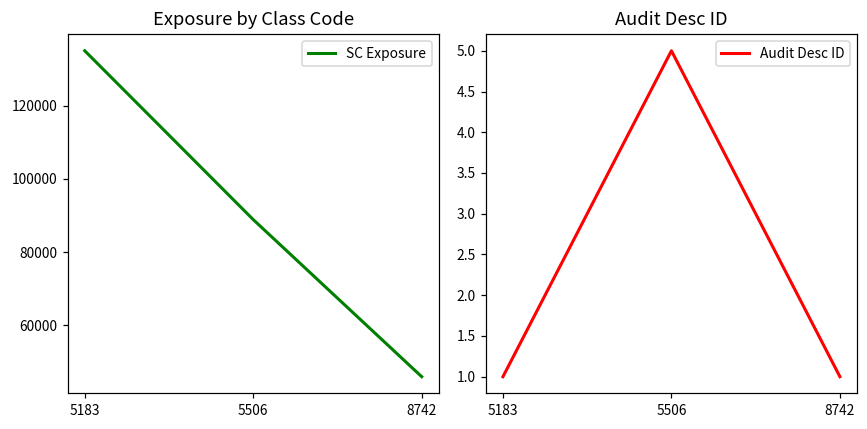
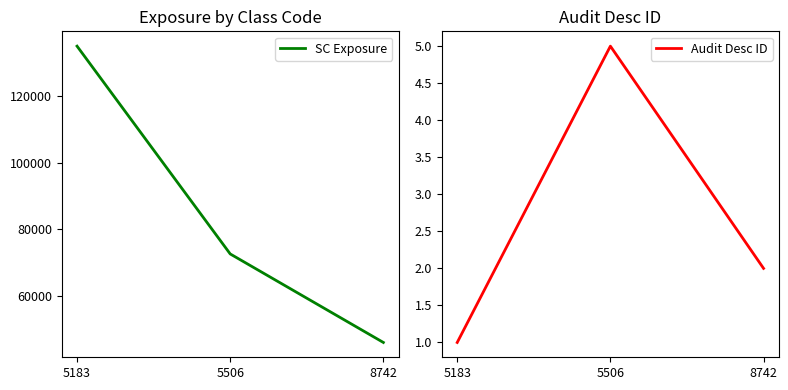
Exposure by Class Code, 5506: 89000 -> 73000
Audit Desc ID, 8742: 1 -> 2
